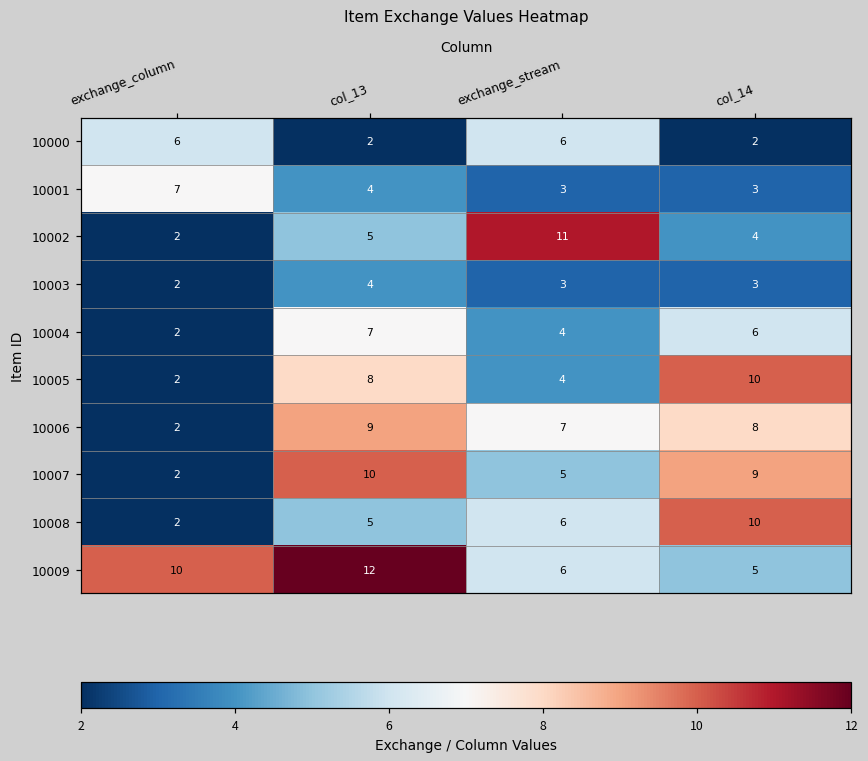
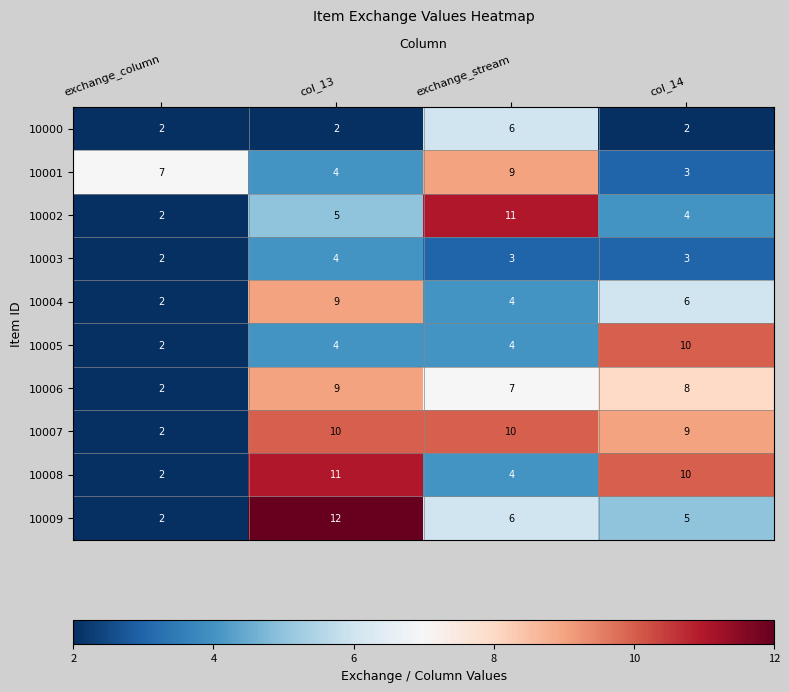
10000, exchange_column: 6 -> 2
10001, exchange_stream: 3 -> 9
10004, col_13: 7 -> 9
10005, col_13: 8 -> 4
10007, exchange_stream: 5 -> 10
10008, col_13: 5 -> 11
10008, exchange_stream: 6 -> 4
10009, exchange_column: 10 -> 2
